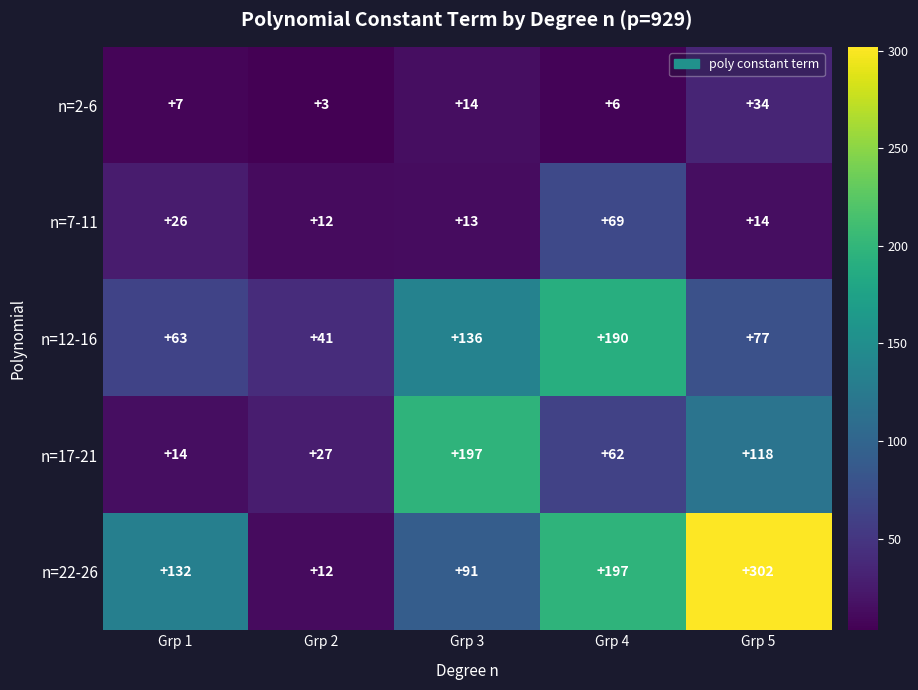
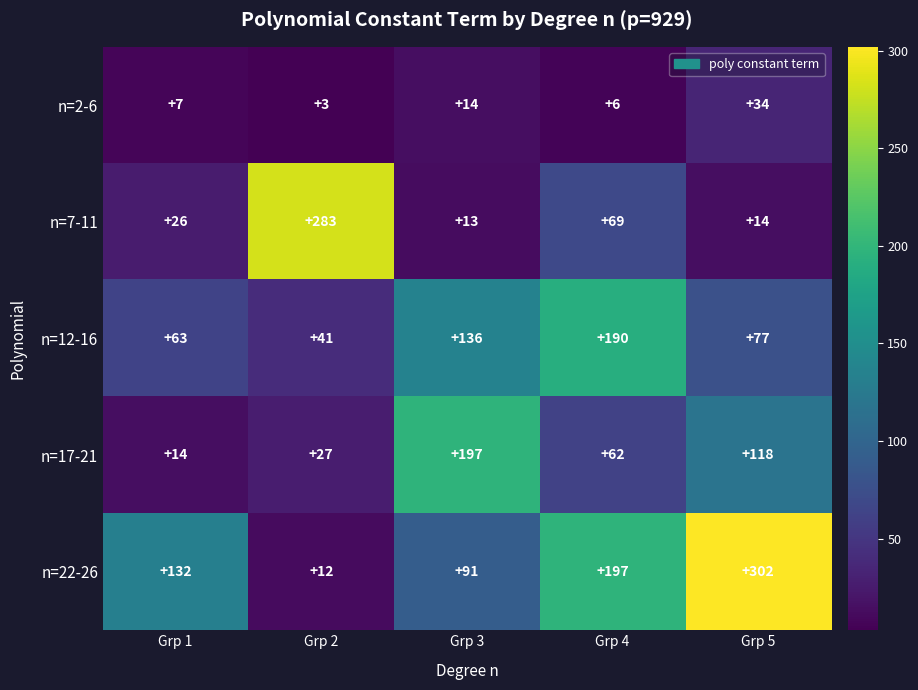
n=7-11, Grp 2: +12 -> +283
